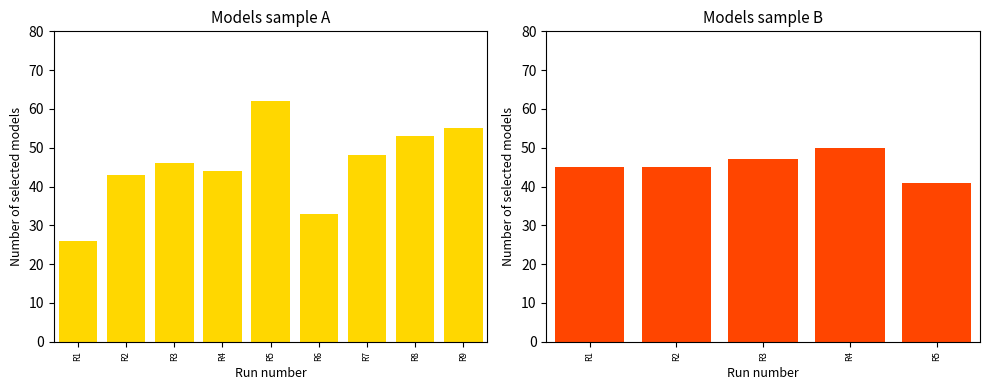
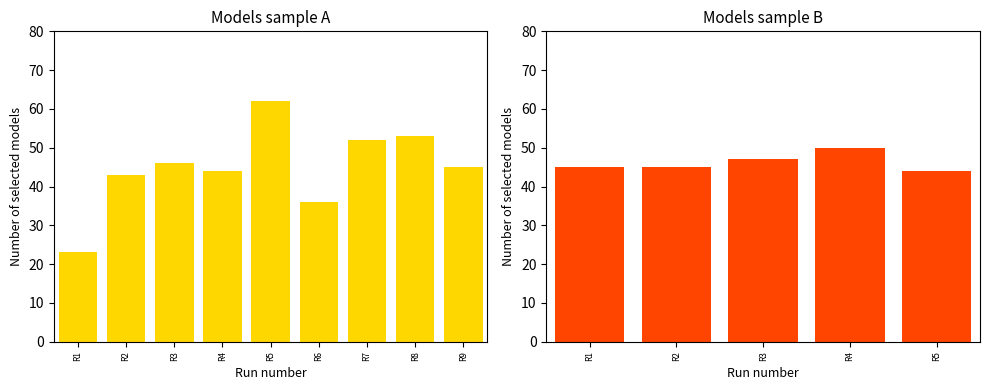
Models sample A, R1: 26 -> 23
Models sample A, R6: 33 -> 36
Models sample A, R7: 48 -> 52
Models sample A, R9: 55 -> 45
Models sample B, R5: 41 -> 44
